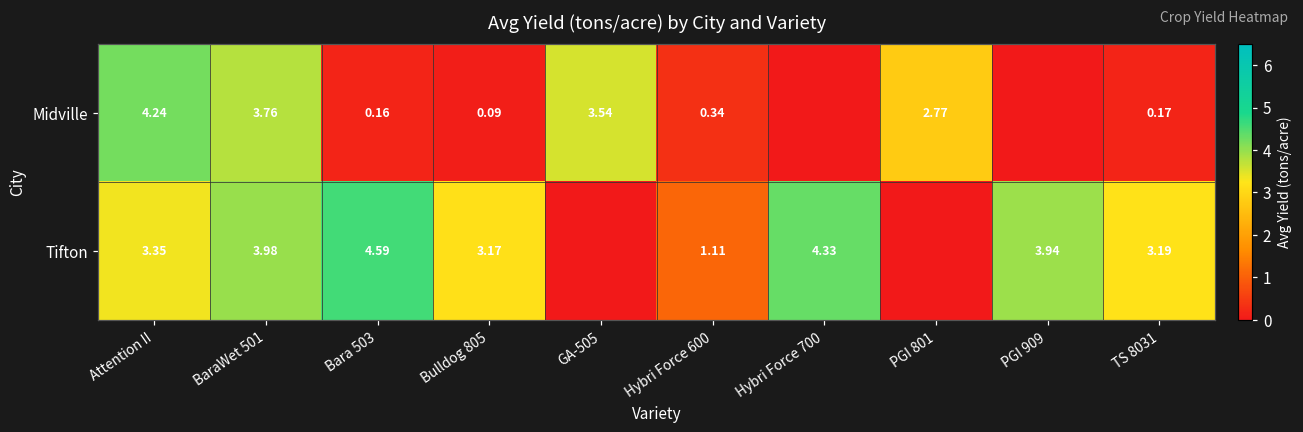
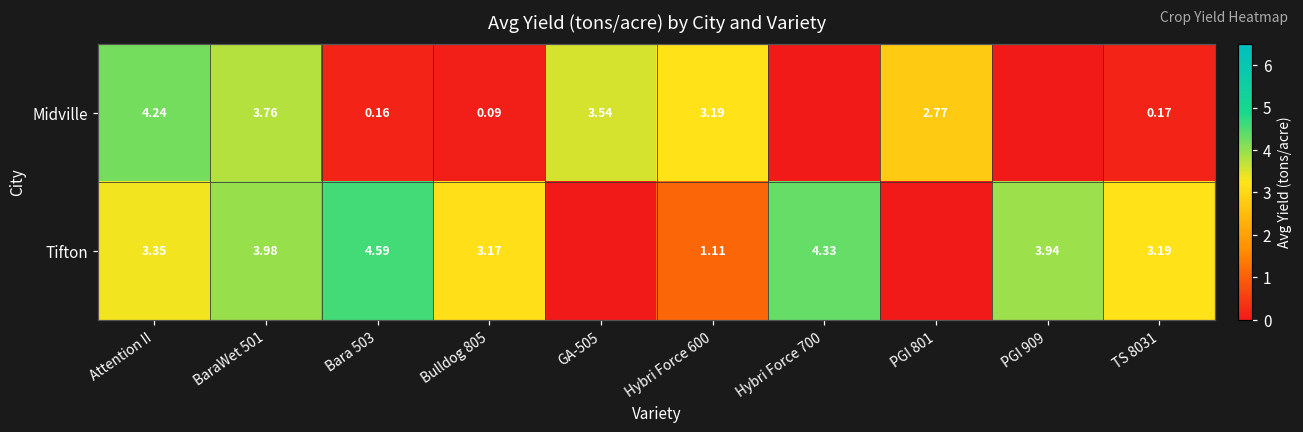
Midville, Hybri Force 600: 0.34 -> 3.19
